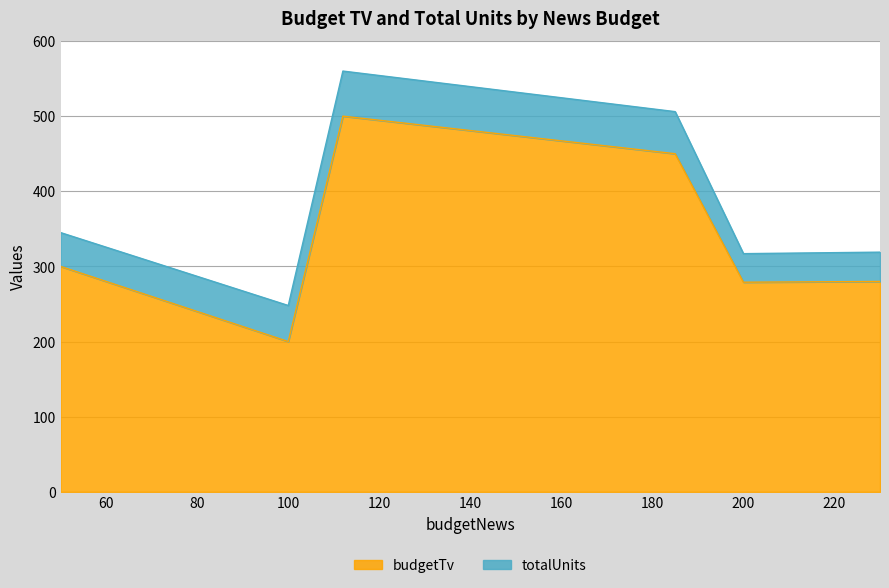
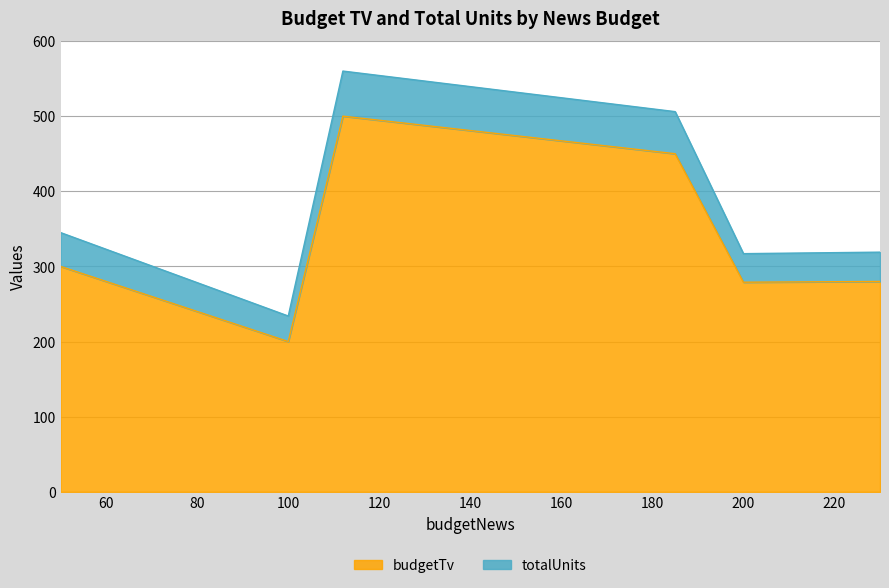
totalUnits, 100: 50 -> 30
